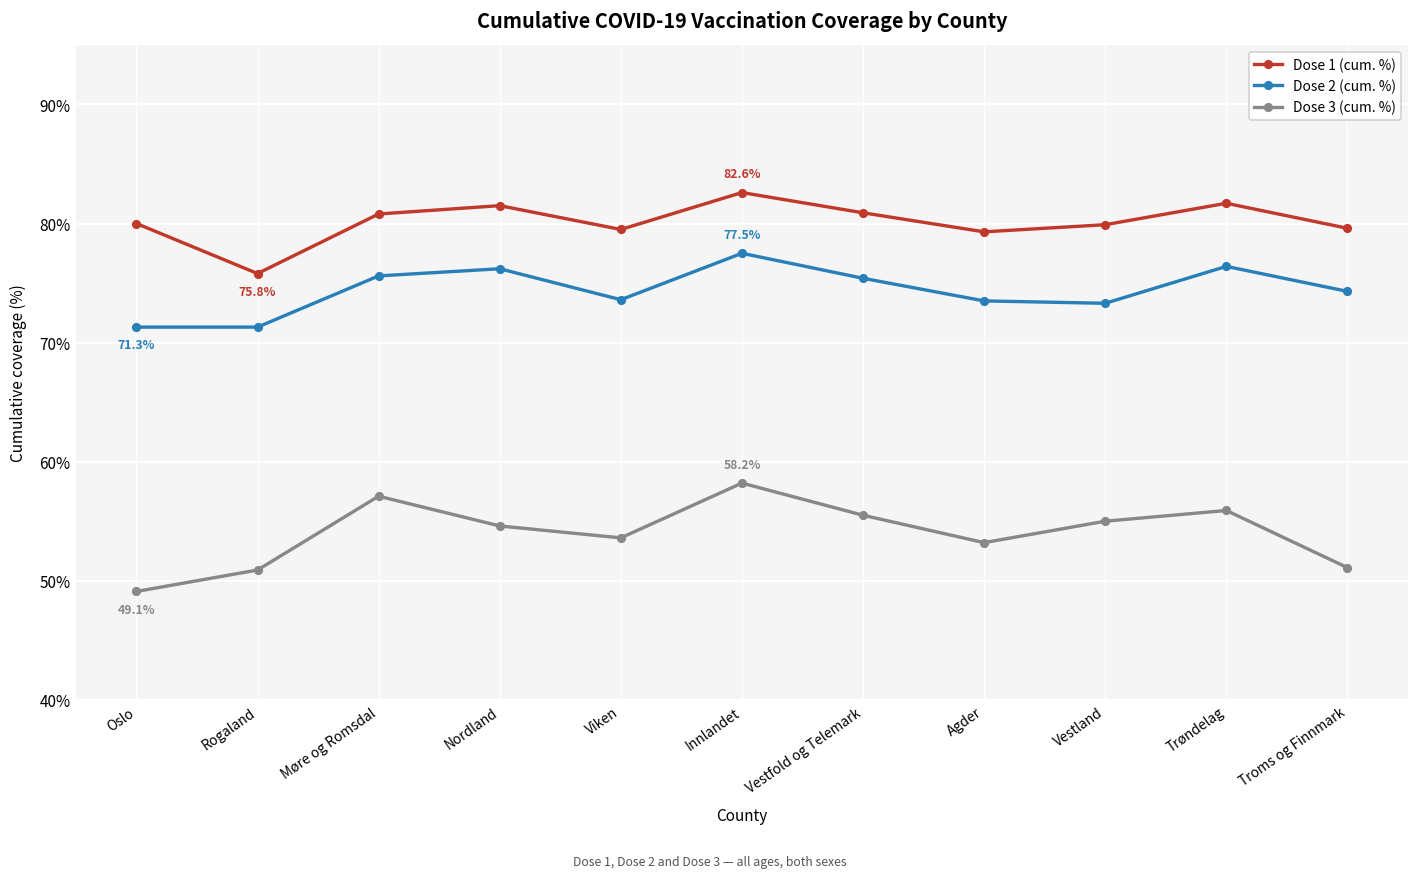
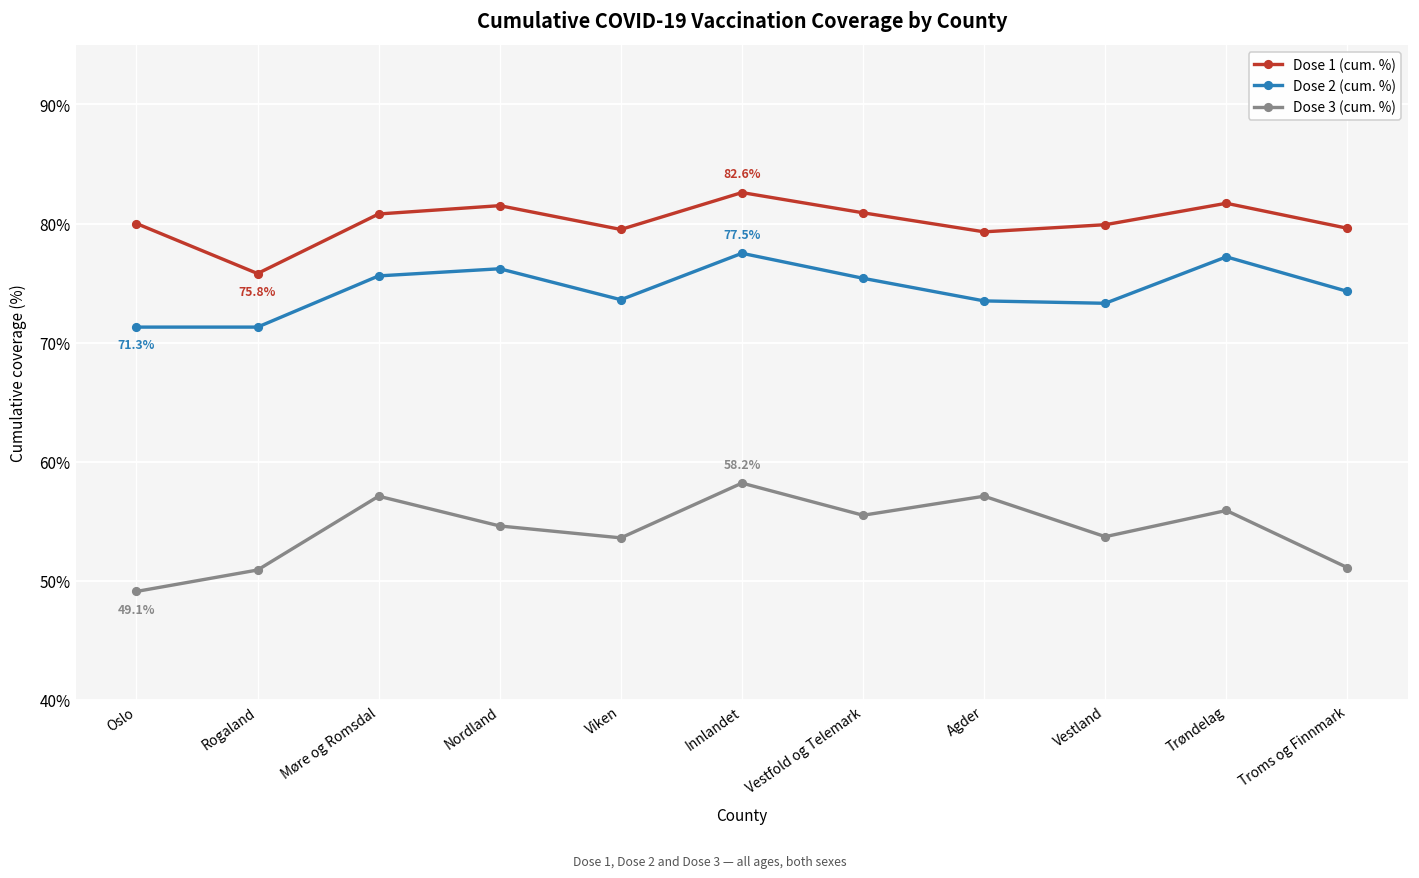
Dose 3 (cum. %), Agder: 53.2% -> 57.1%
Dose 3 (cum. %), Vestland: 55.0% -> 53.7%
Dose 2 (cum. %), Trøndelag: 76.4% -> 77.2%
